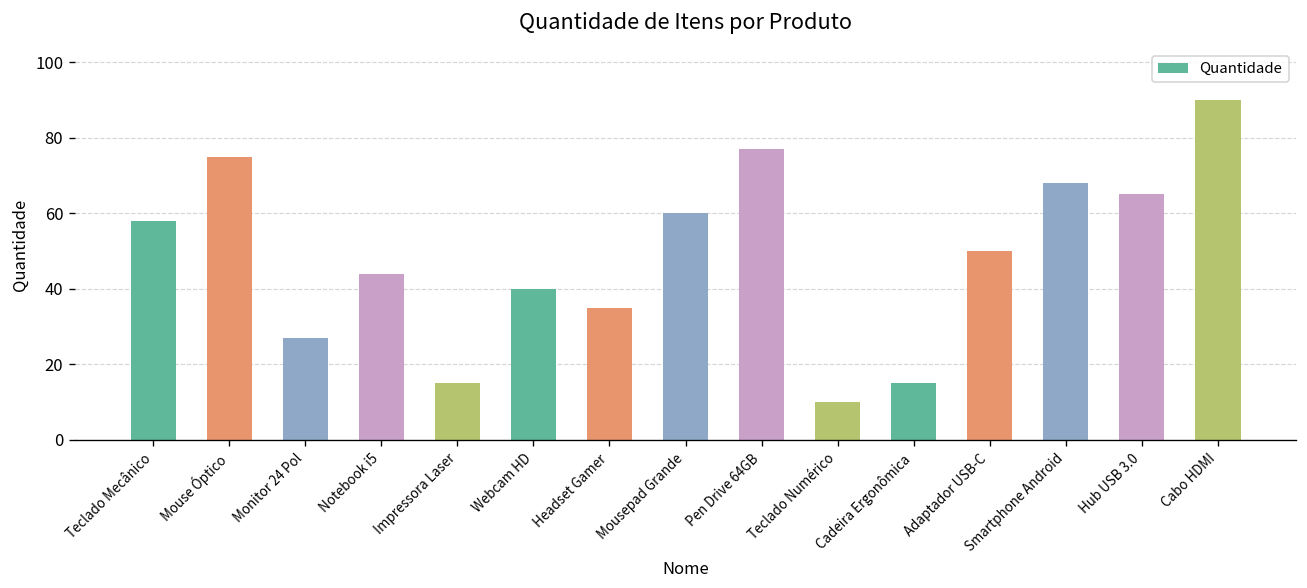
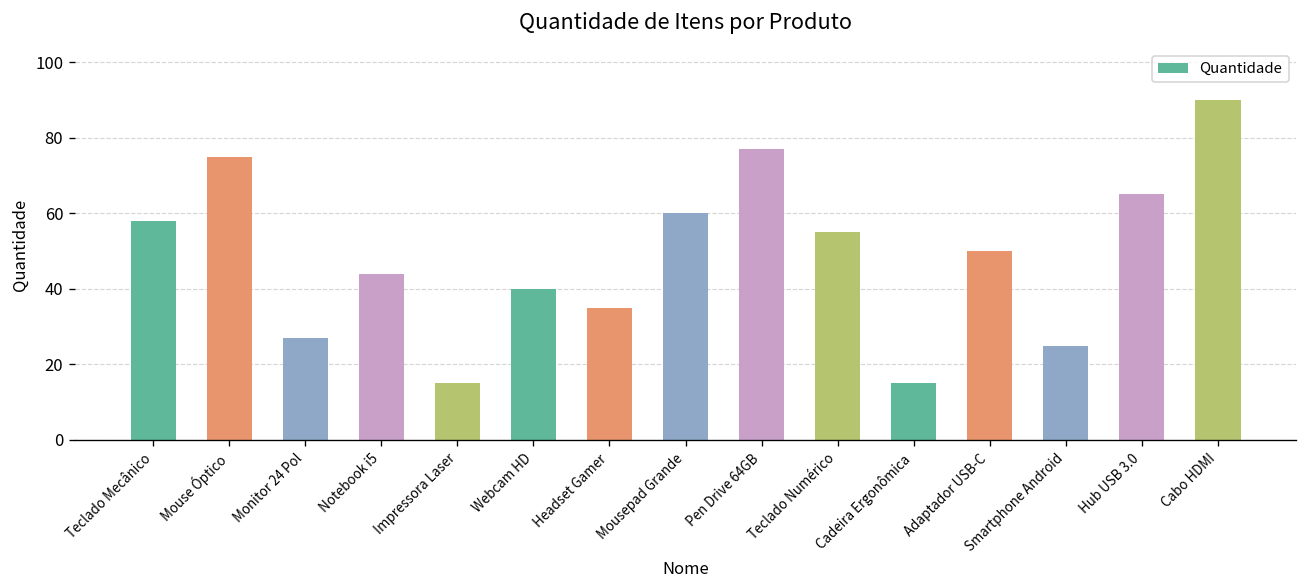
Teclado Numérico: 10 -> 55
Smartphone Android: 68 -> 25
